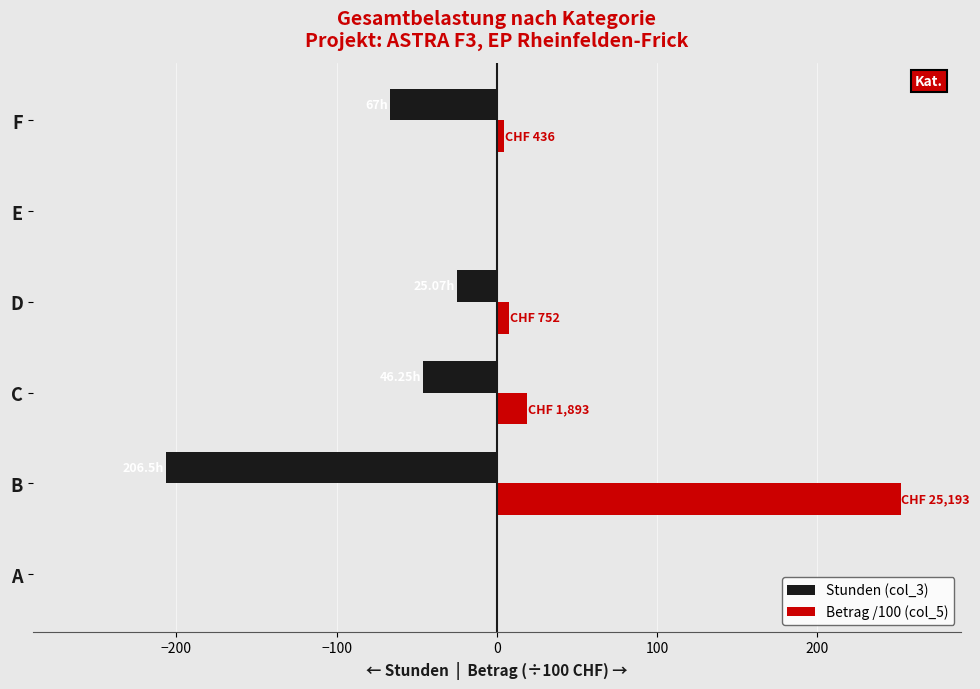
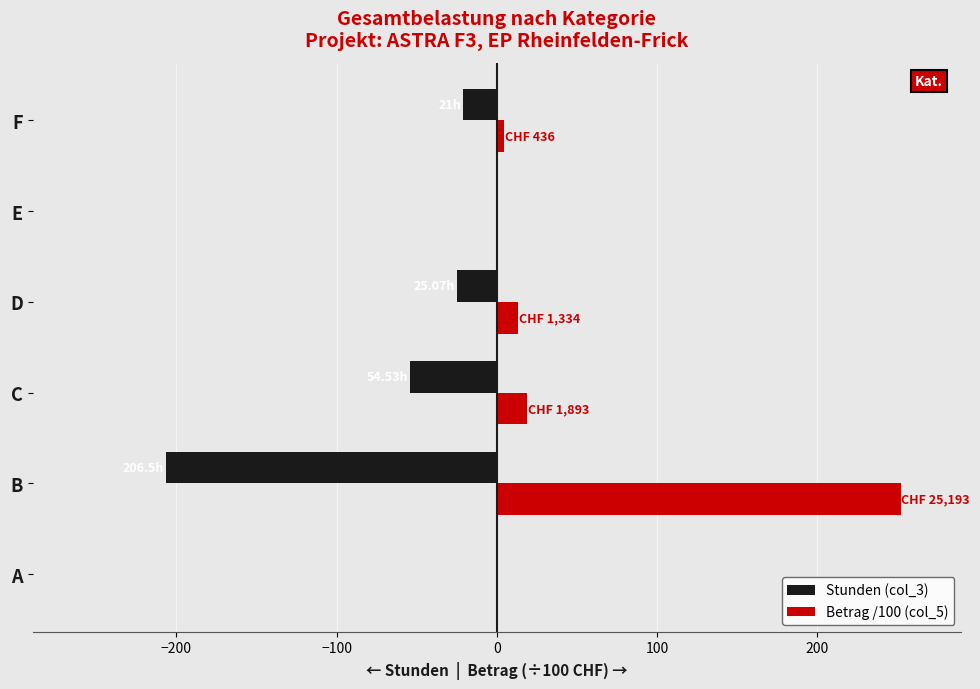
Stunden (col_3), F: -67 -> -21
Betrag /100 (col_5), D: 752 -> 1,334
Stunden (col_3), C: -46 -> -55
